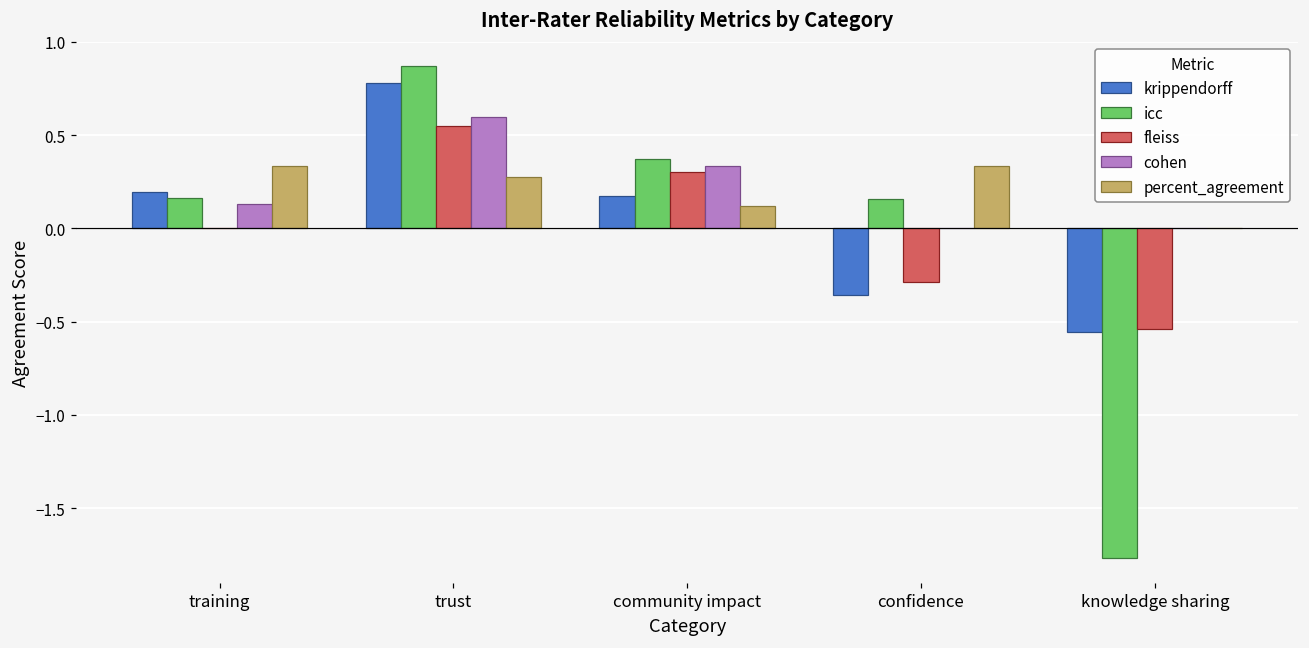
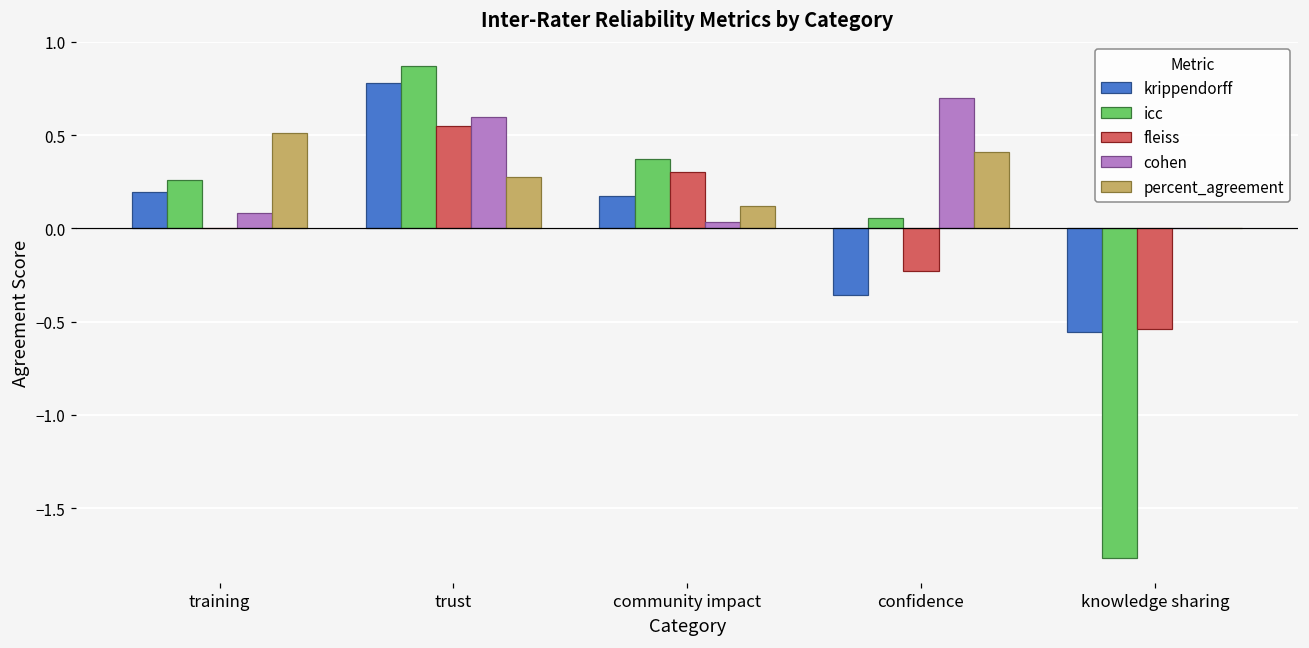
icc, training: 0.16 -> 0.26
cohen, training: 0.13 -> 0.08
percent_agreement, training: 0.33 -> 0.51
cohen, community impact: 0.33 -> 0.03
icc, confidence: 0.16 -> 0.06
fleiss, confidence: -0.29 -> -0.23
cohen, confidence: 0.0 -> 0.7
percent_agreement, confidence: 0.33 -> 0.41
